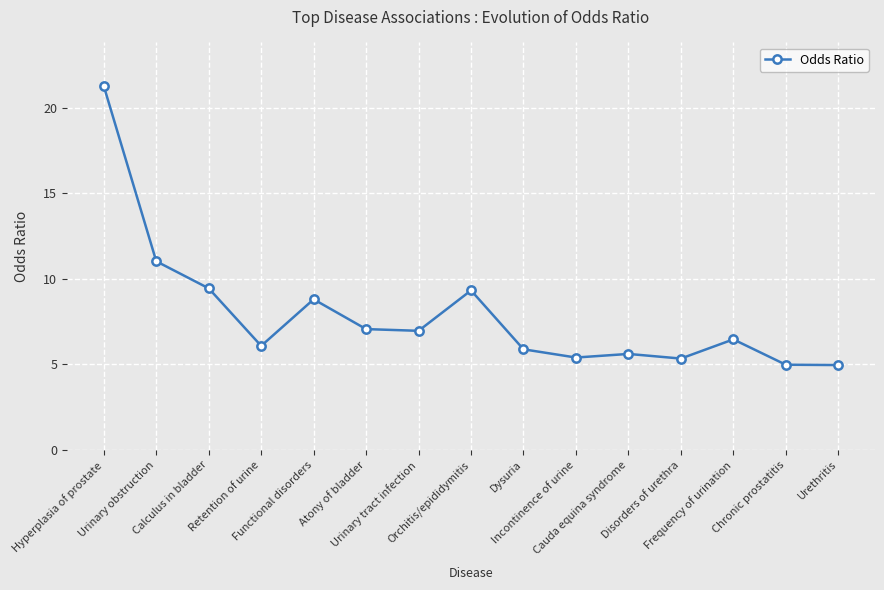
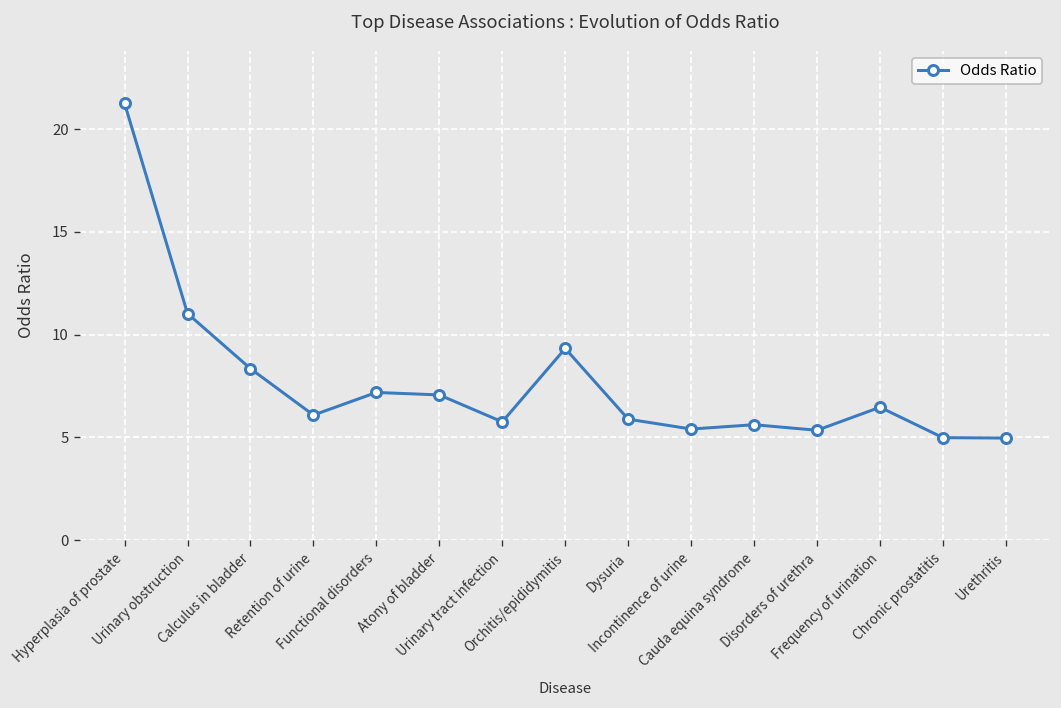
Calculus in bladder: 9.4 -> 8.3
Functional disorders: 8.8 -> 7.2
Urinary tract infection: 7.0 -> 5.8
